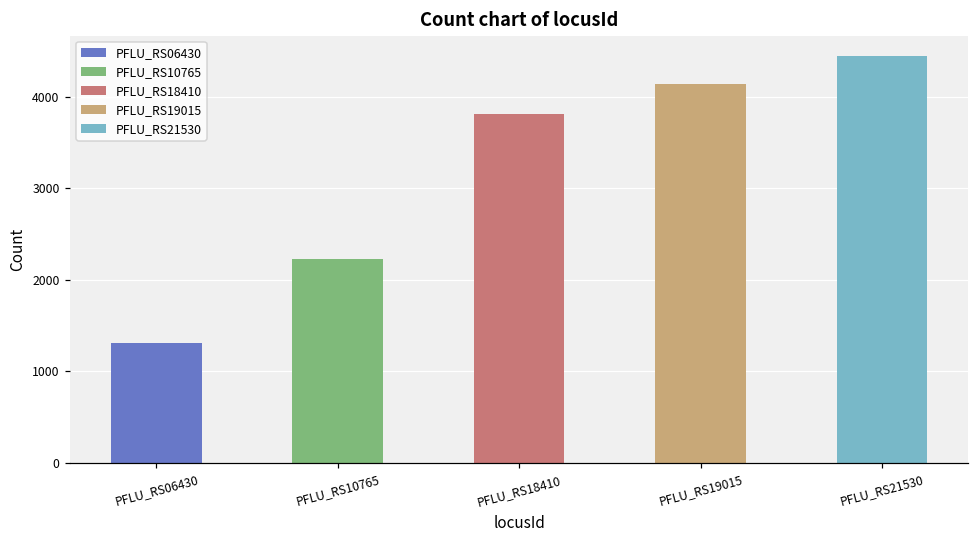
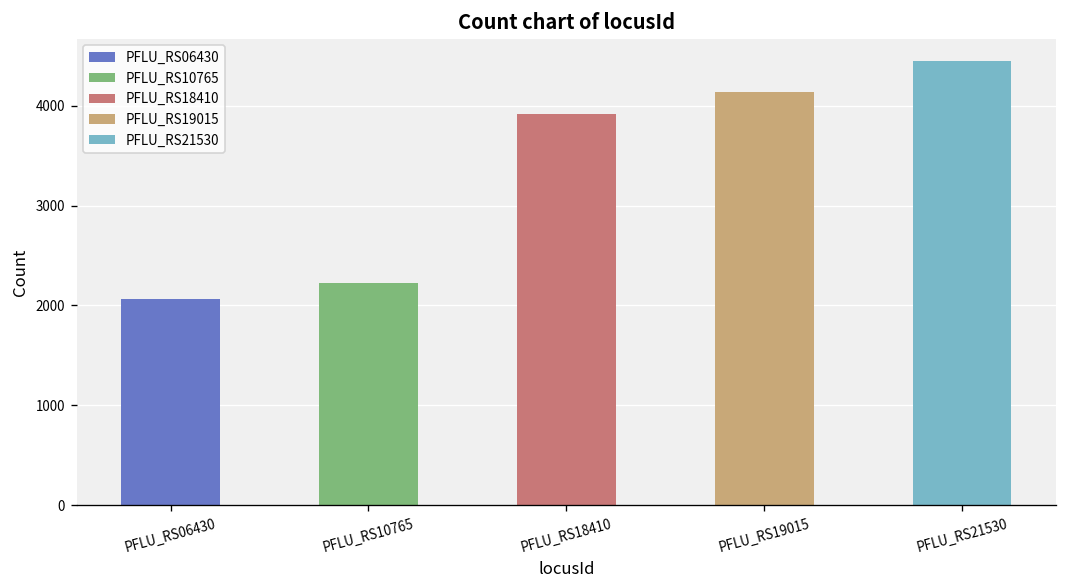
PFLU_RS06430: 1300 -> 2100
PFLU_RS18410: 3800 -> 3900
